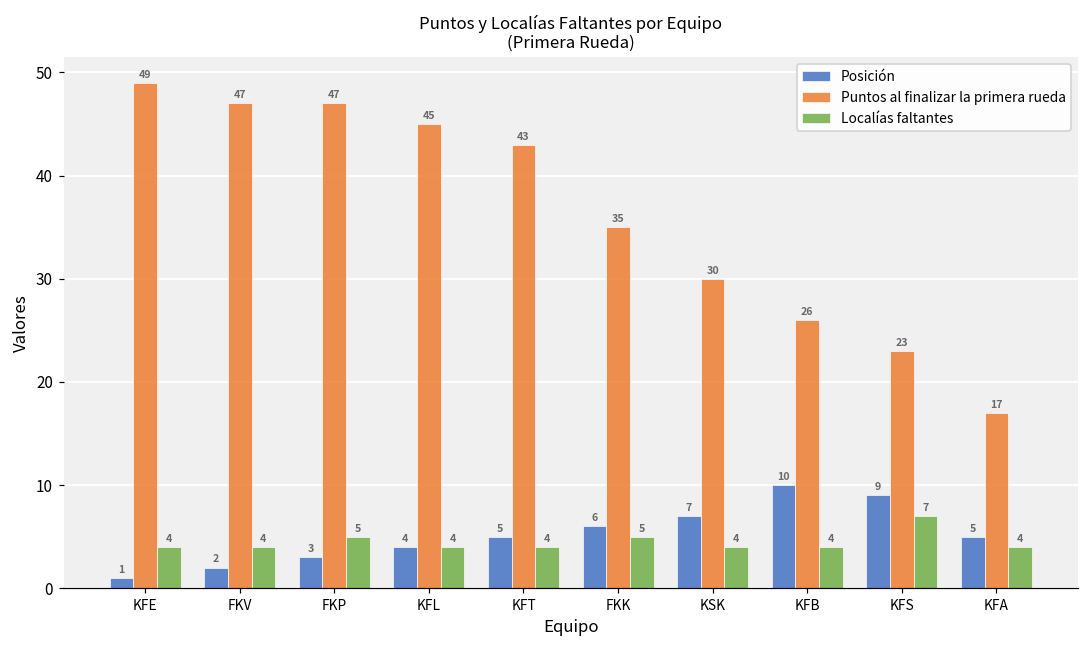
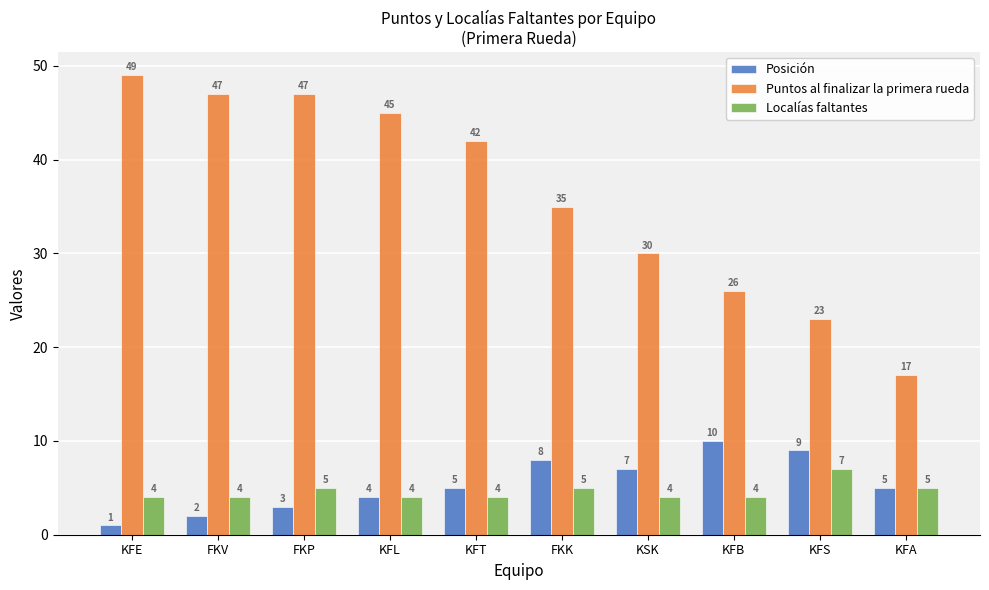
Puntos al finalizar la primera rueda, KFT: 43 -> 42
Posición, FKK: 6 -> 8
Localías faltantes, KFA: 4 -> 5
